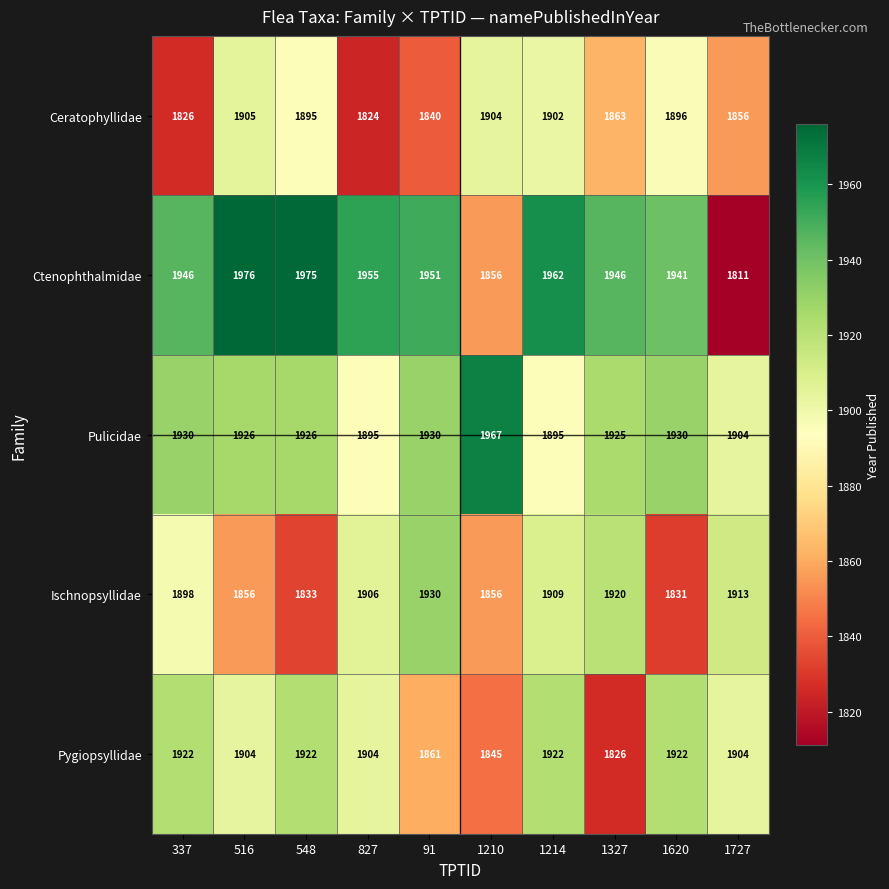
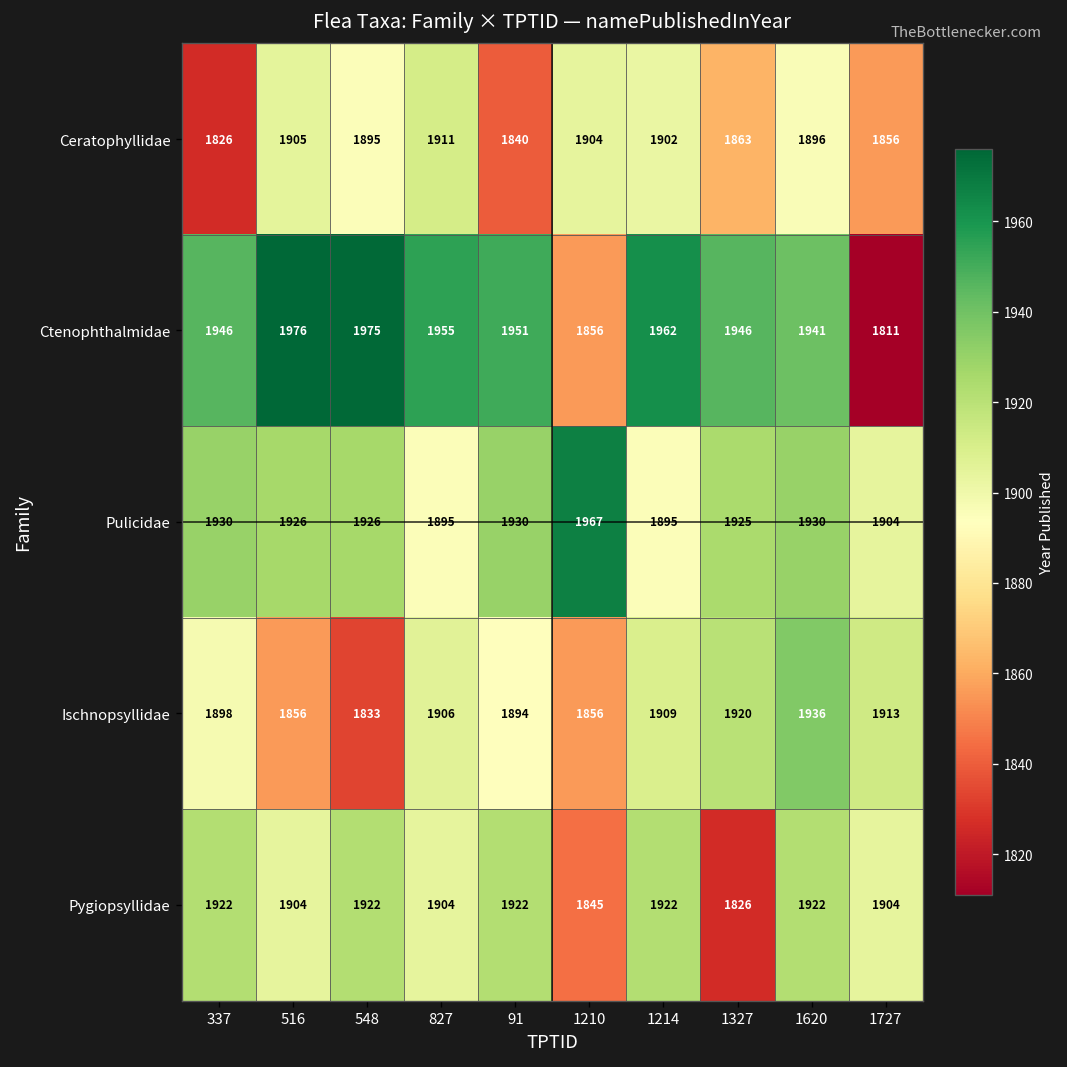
Ceratophyllidae, 827: 1824 -> 1911
Ischnopsyllidae, 91: 1930 -> 1894
Ischnopsyllidae, 1620: 1831 -> 1936
Pygiopsyllidae, 91: 1861 -> 1922
